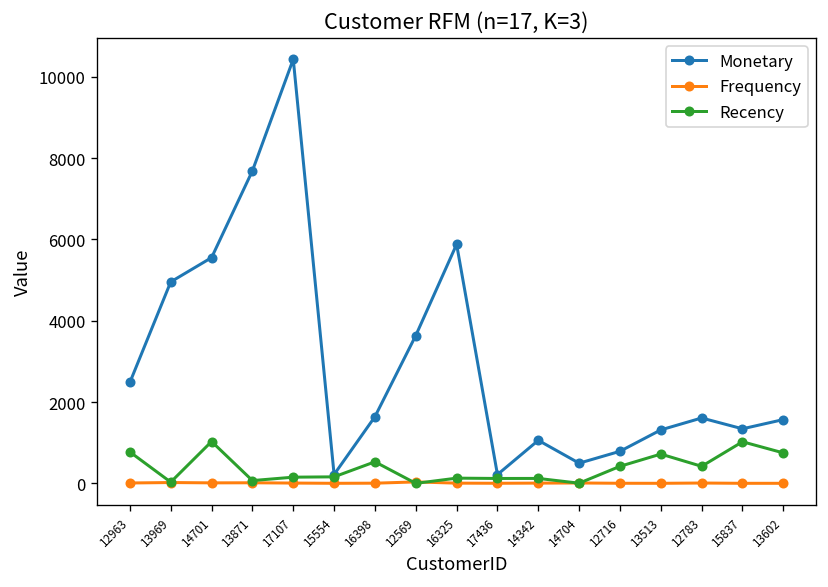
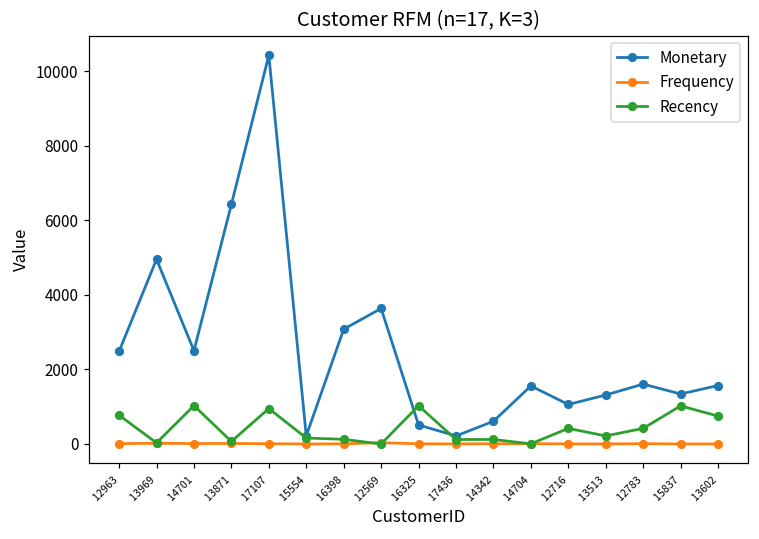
Monetary, 14701: 5600 -> 2500
Monetary, 13871: 7700 -> 6400
Recency, 17107: 200 -> 1000
Monetary, 16398: 1600 -> 3100
Recency, 16398: 500 -> 100
Monetary, 16325: 5900 -> 500
Recency, 16325: 100 -> 1000
Monetary, 14342: 1100 -> 600
Monetary, 14704: 500 -> 1600
Monetary, 12716: 800 -> 1100
Recency, 13513: 700 -> 200
